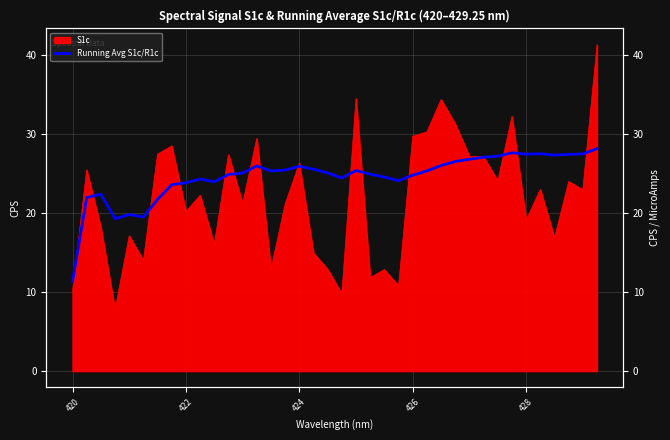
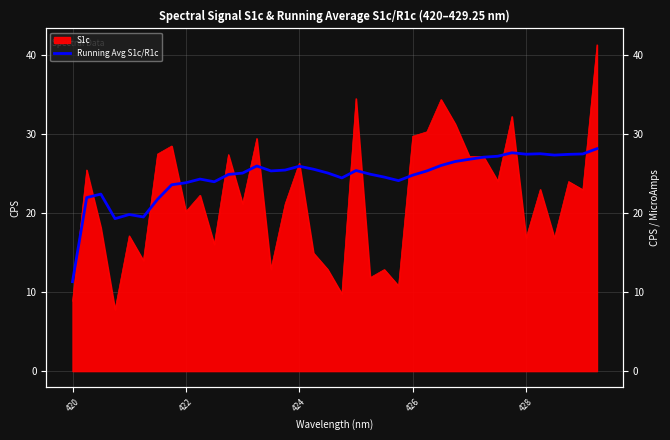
S1c, 420: 10 -> 9
S1c, 428: 19 -> 17
